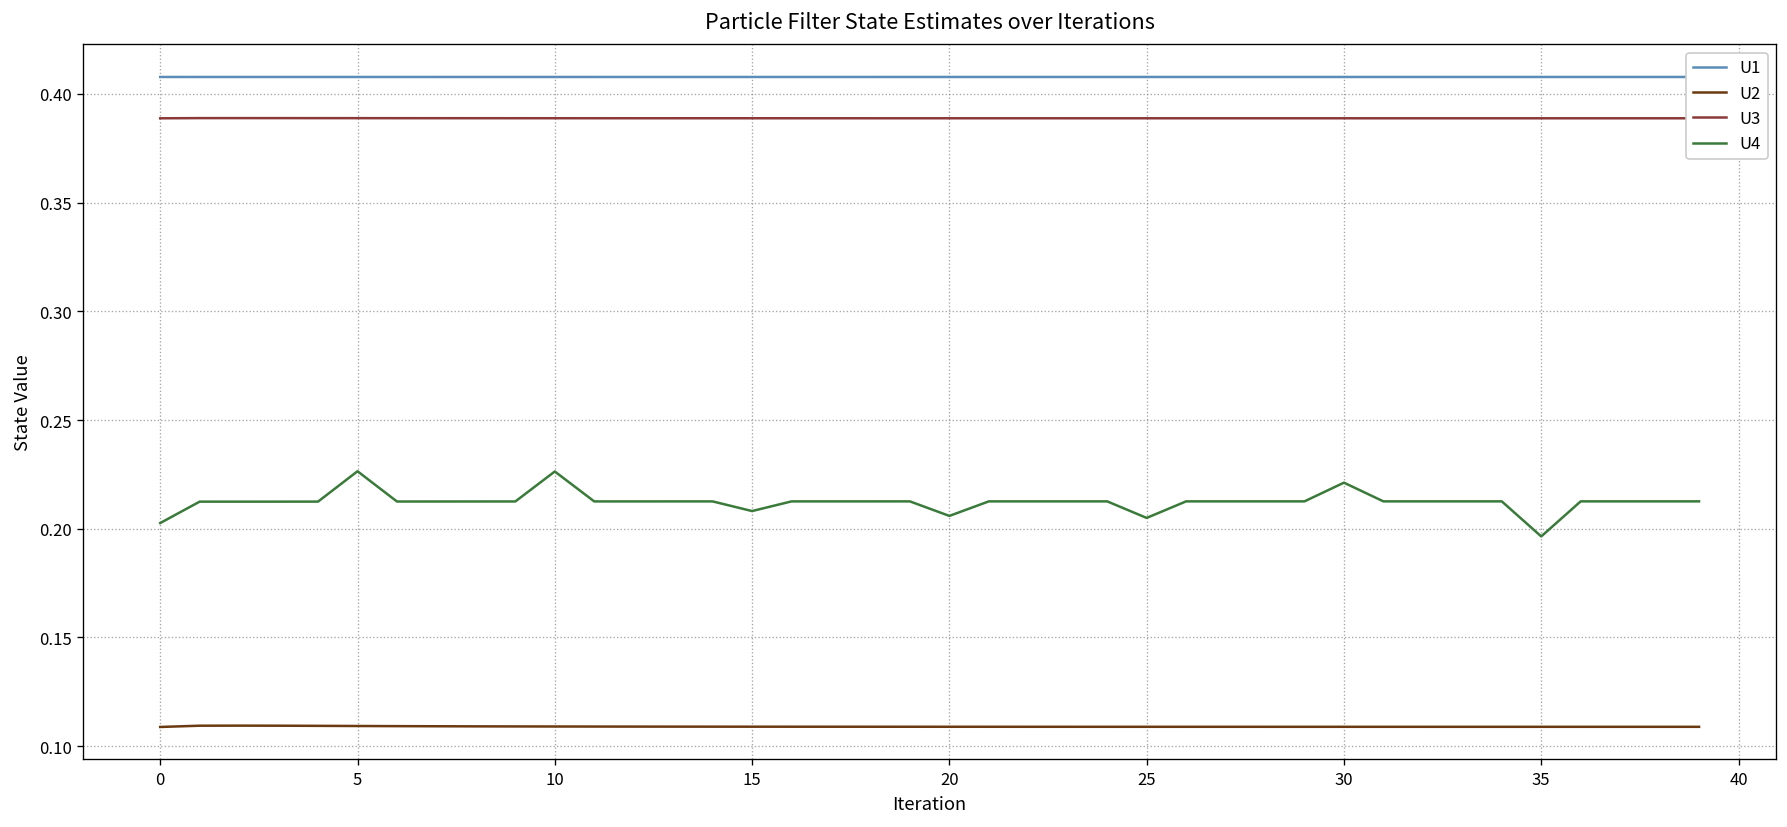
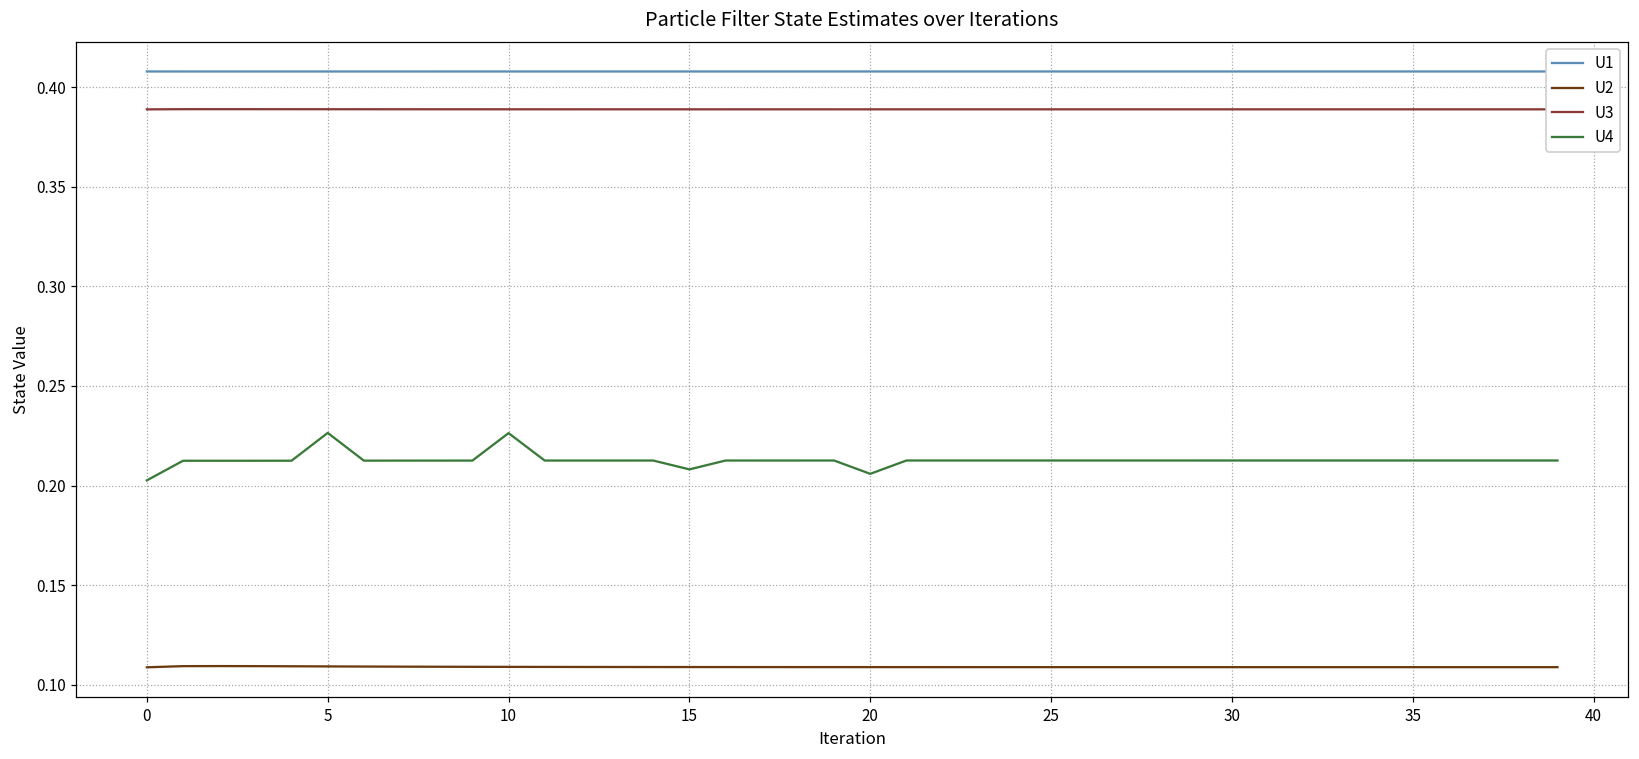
U4, 25: 0.205 -> 0.213
U4, 30: 0.221 -> 0.213
U4, 35: 0.196 -> 0.213
